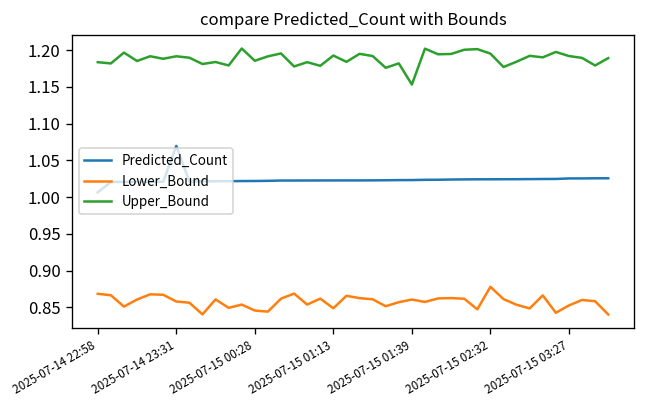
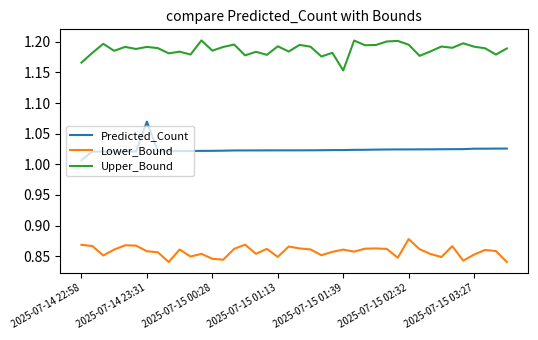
Upper_Bound, 2025-07-14 22:58: 1.18 -> 1.17
